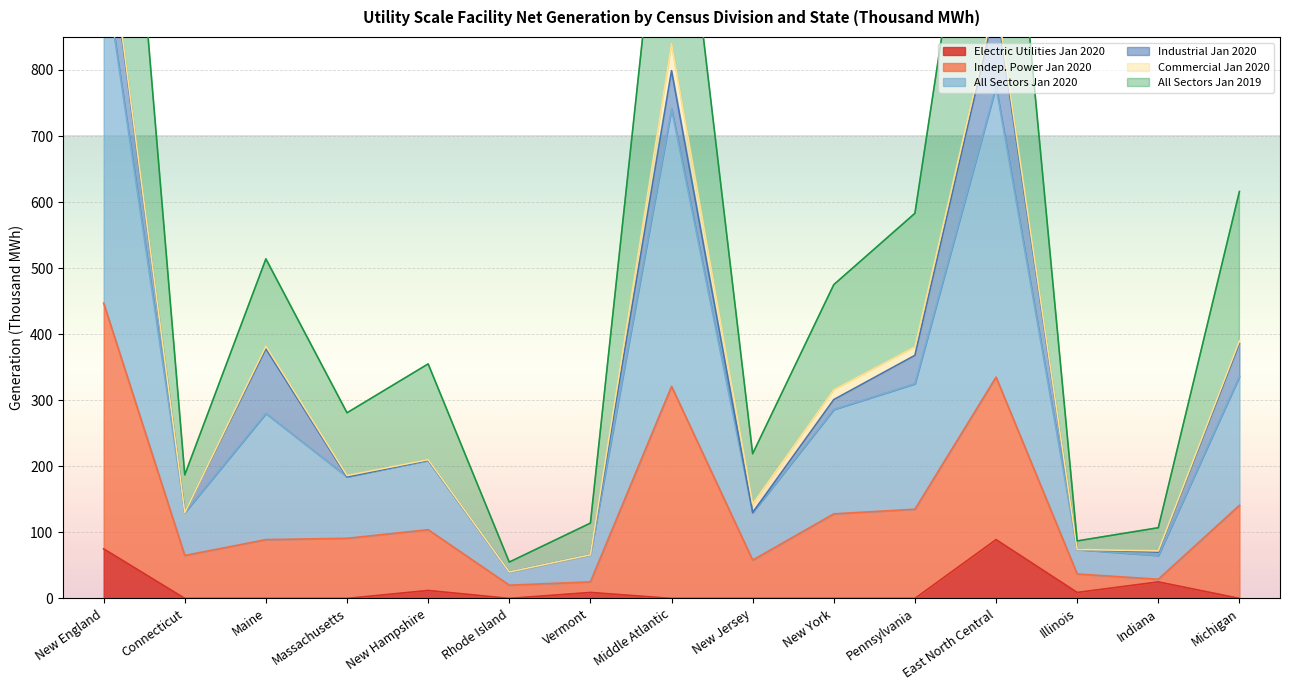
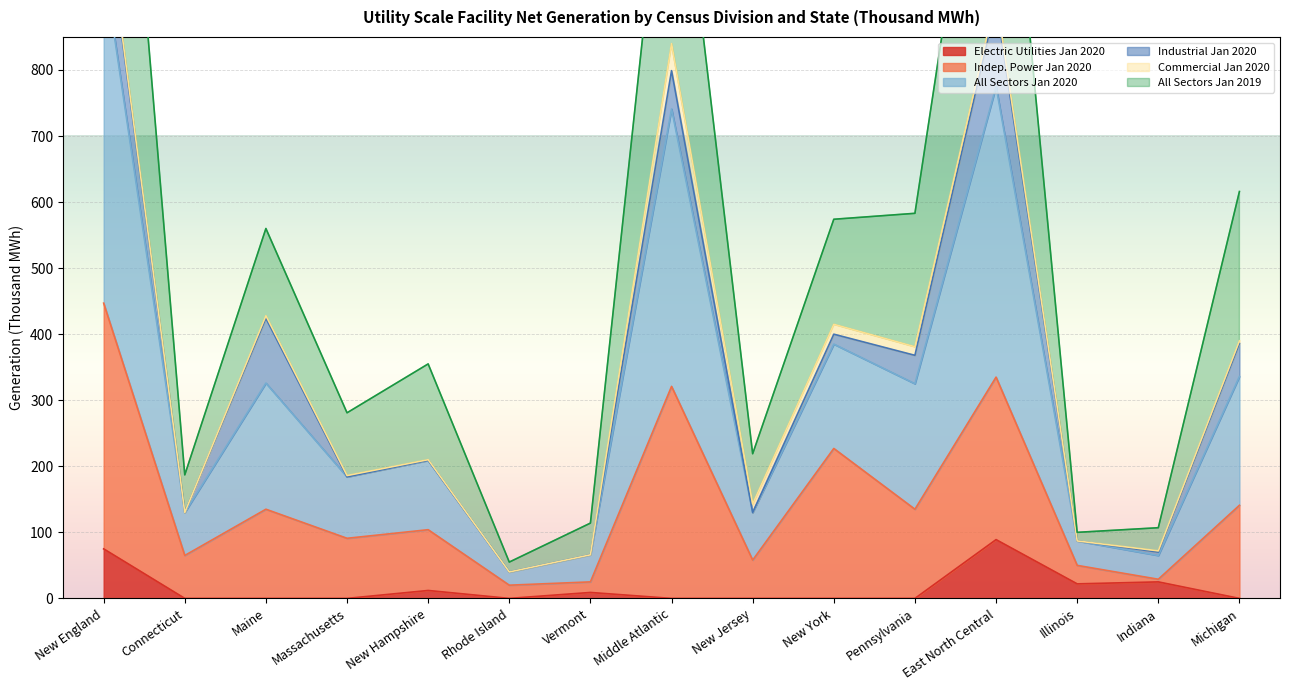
Indep. Power Jan 2020, Maine: 90 -> 140
Indep. Power Jan 2020, New York: 130 -> 230
Electric Utilities Jan 2020, Illinois: 10 -> 20
